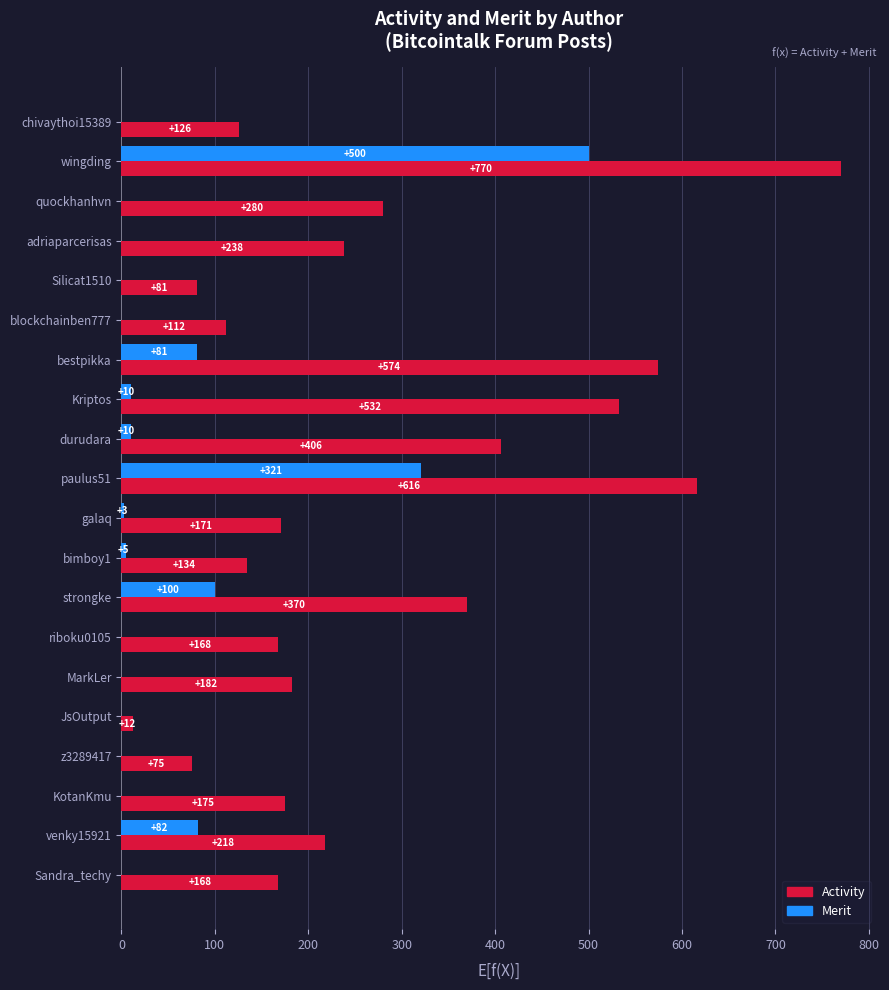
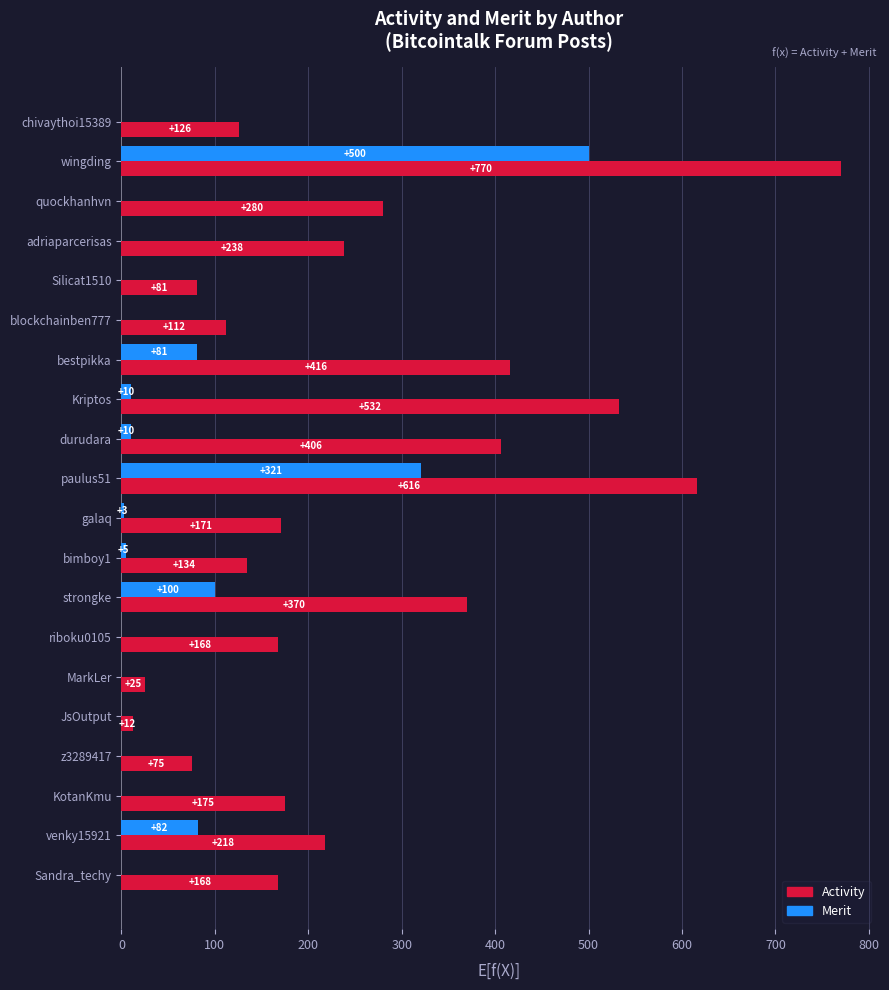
Activity, bestpikka: +574 -> +416
Activity, MarkLer: +182 -> +25
